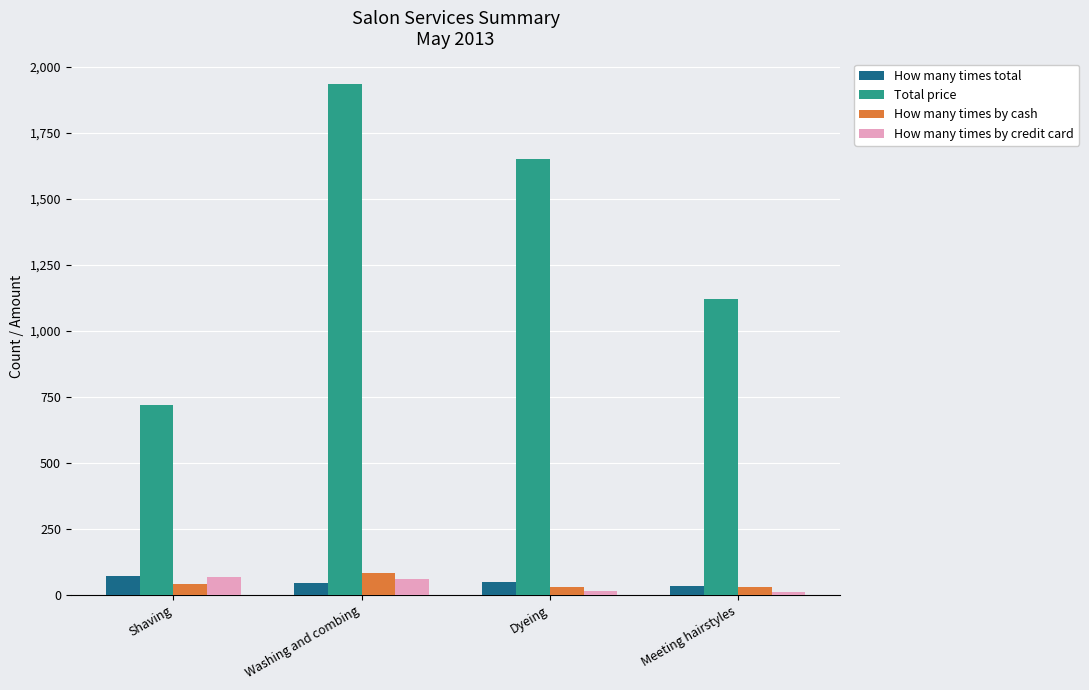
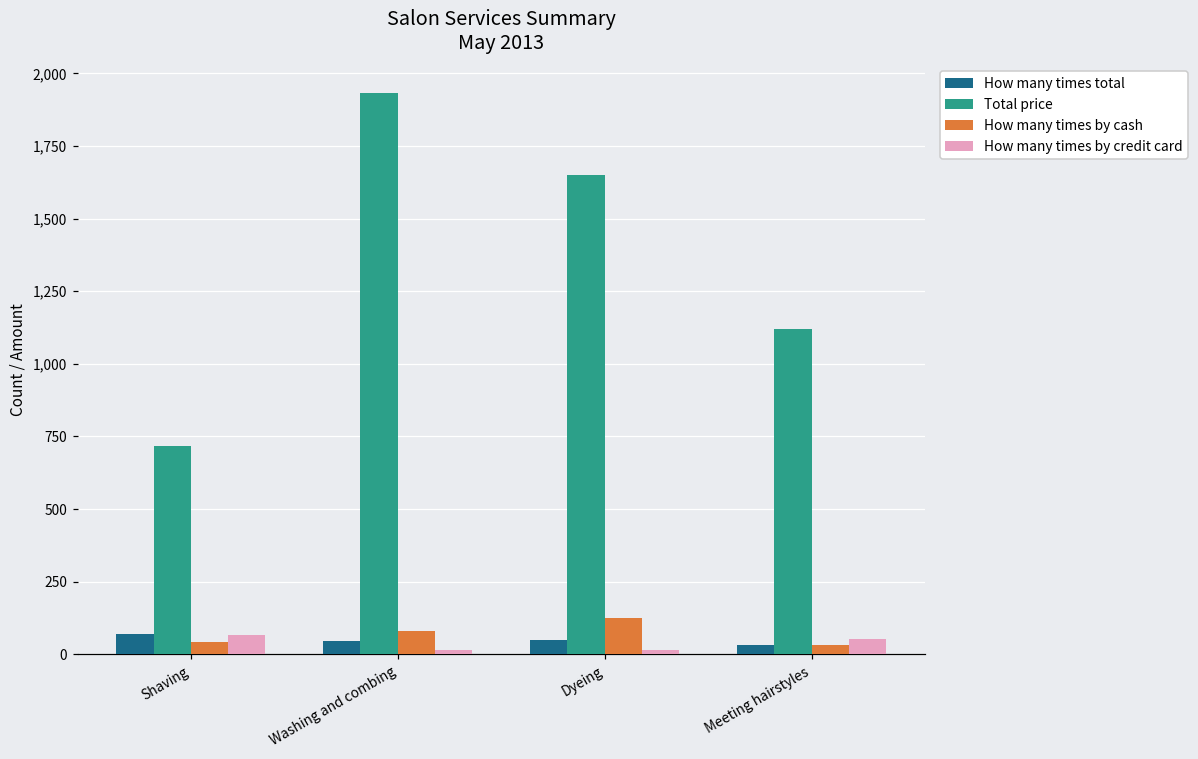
How many times by credit card, Washing and combing: 60 -> 20
How many times by cash, Dyeing: 30 -> 130
How many times by credit card, Meeting hairstyles: 10 -> 50
